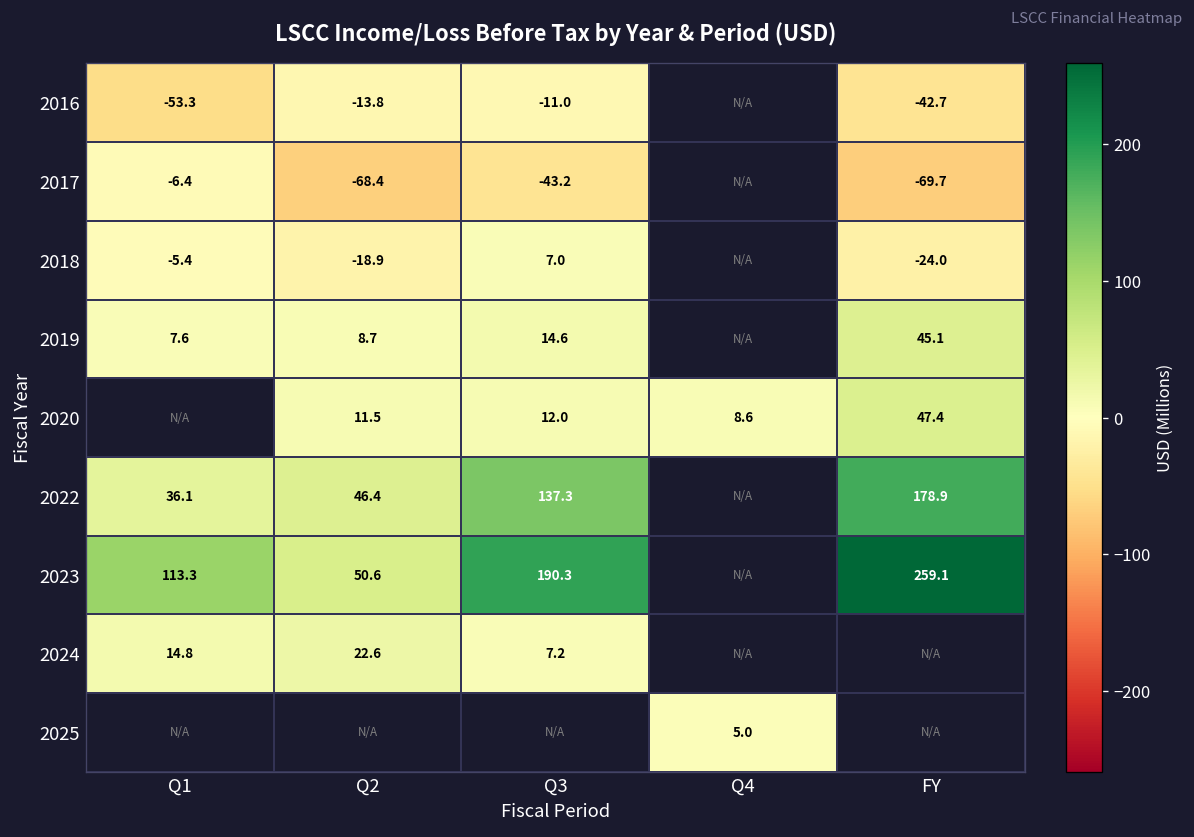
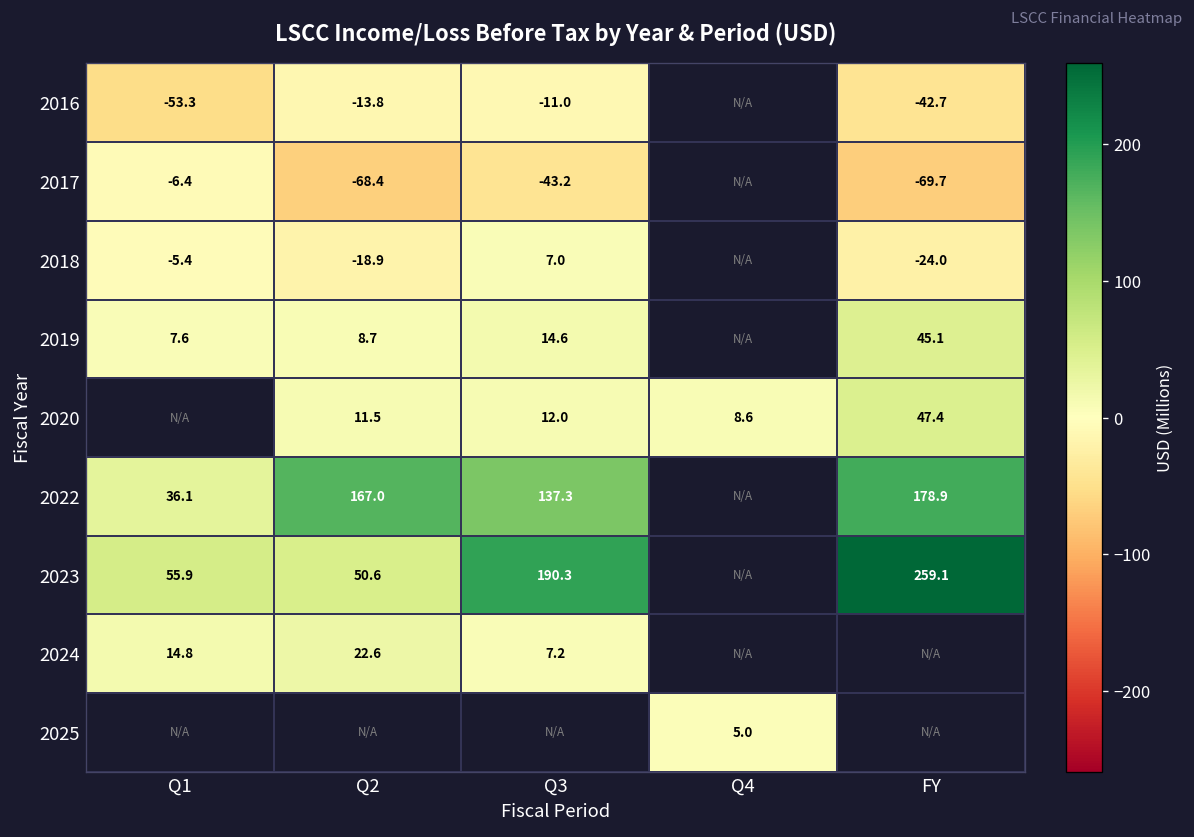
2022, Q2: 46.4 -> 167.0
2023, Q1: 113.3 -> 55.9
